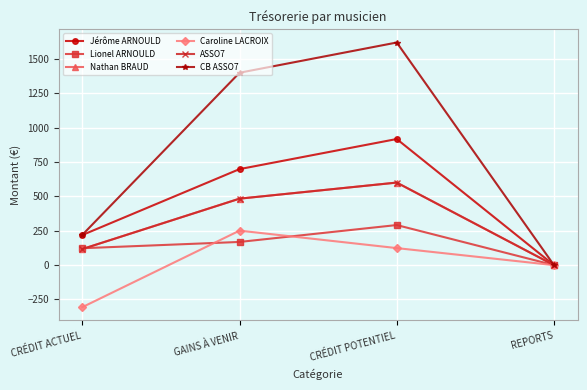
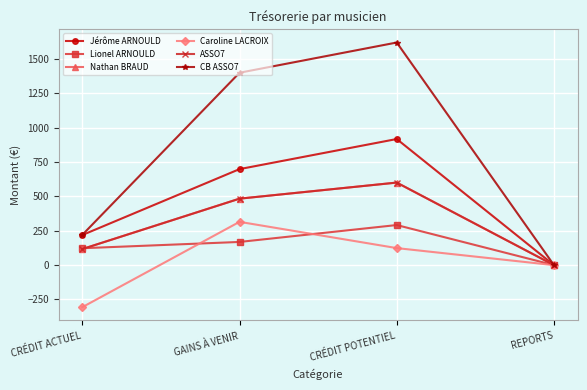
Caroline LACROIX, GAINS À VENIR: 250 -> 320
